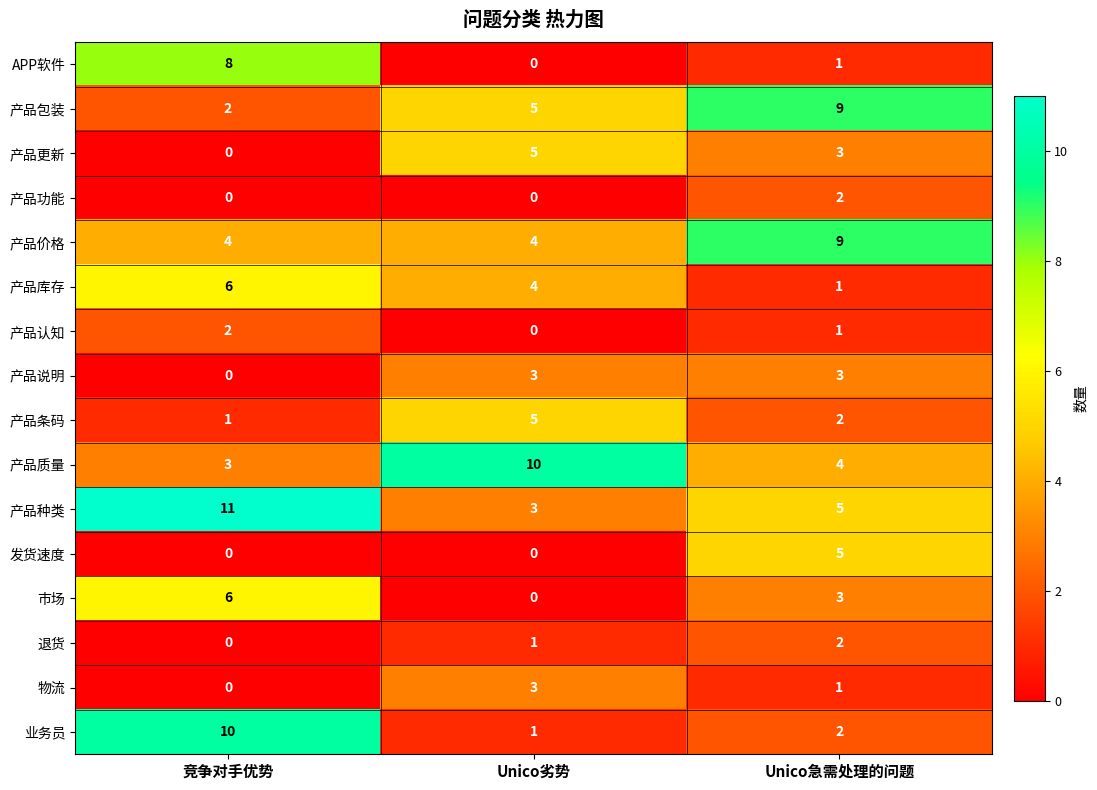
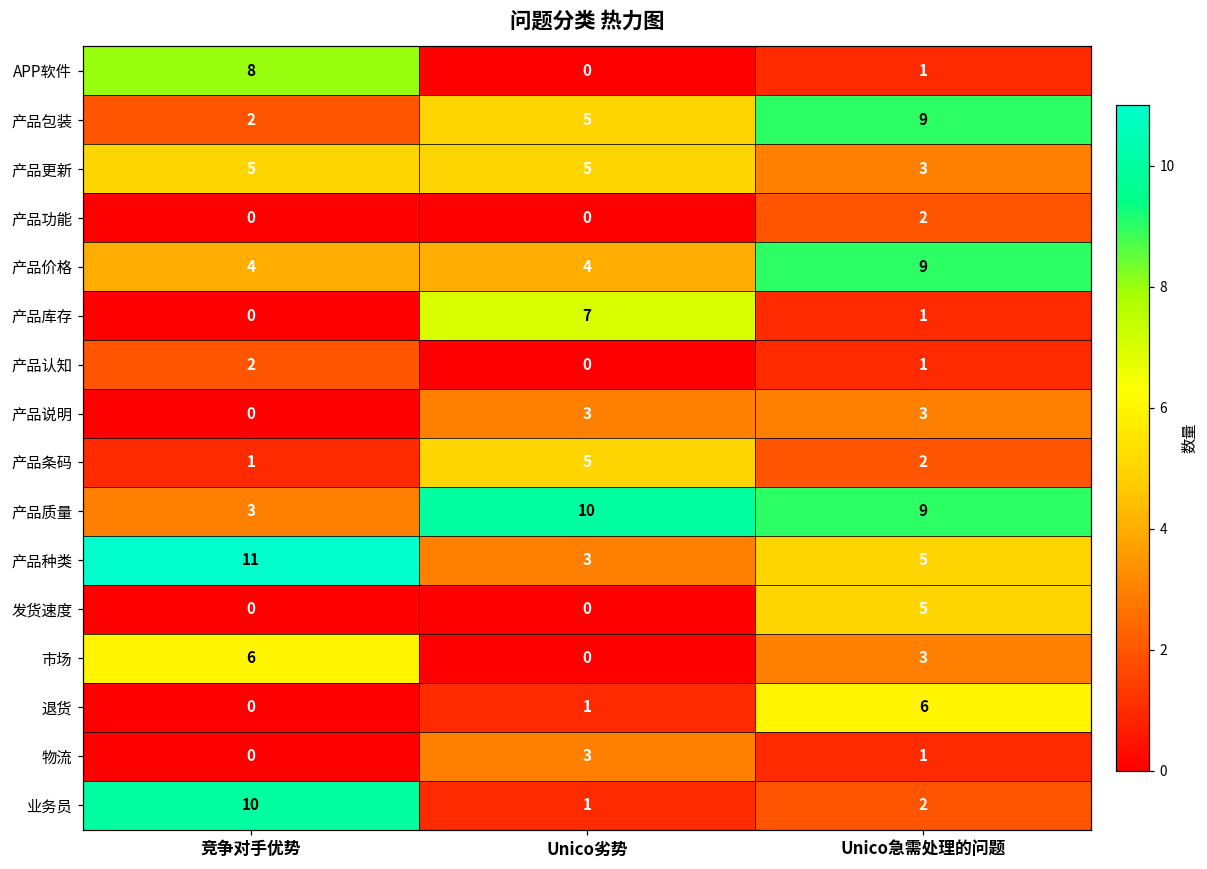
产品更新, 竞争对手优势: 0 -> 5
产品库存, 竞争对手优势: 6 -> 0
产品库存, Unico劣势: 4 -> 7
产品质量, Unico急需处理的问题: 4 -> 9
退货, Unico急需处理的问题: 2 -> 6
